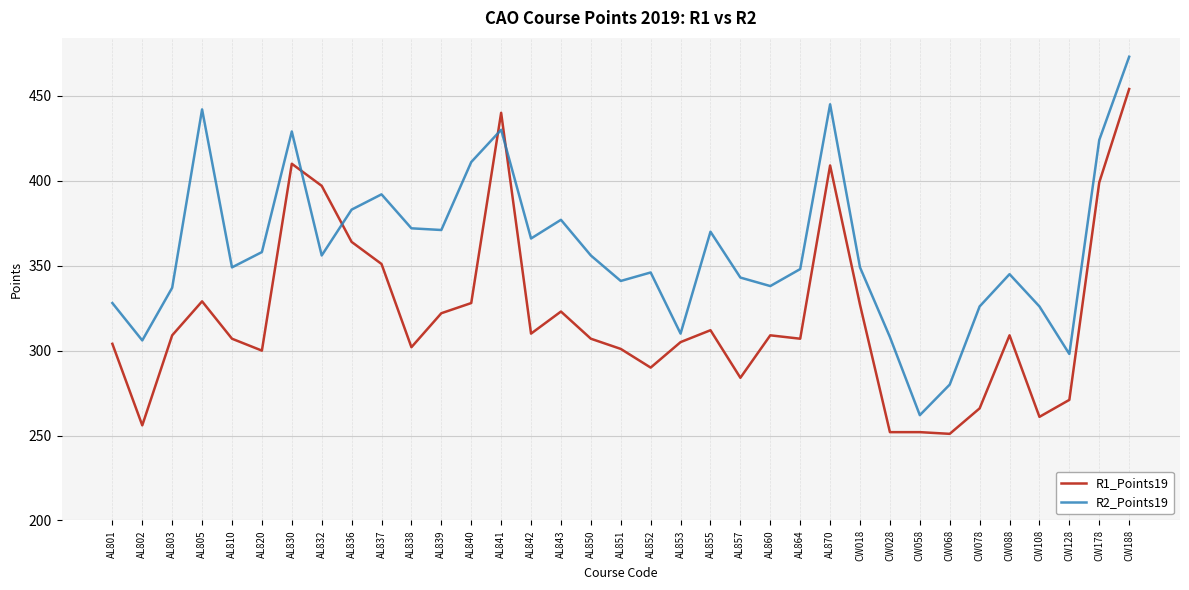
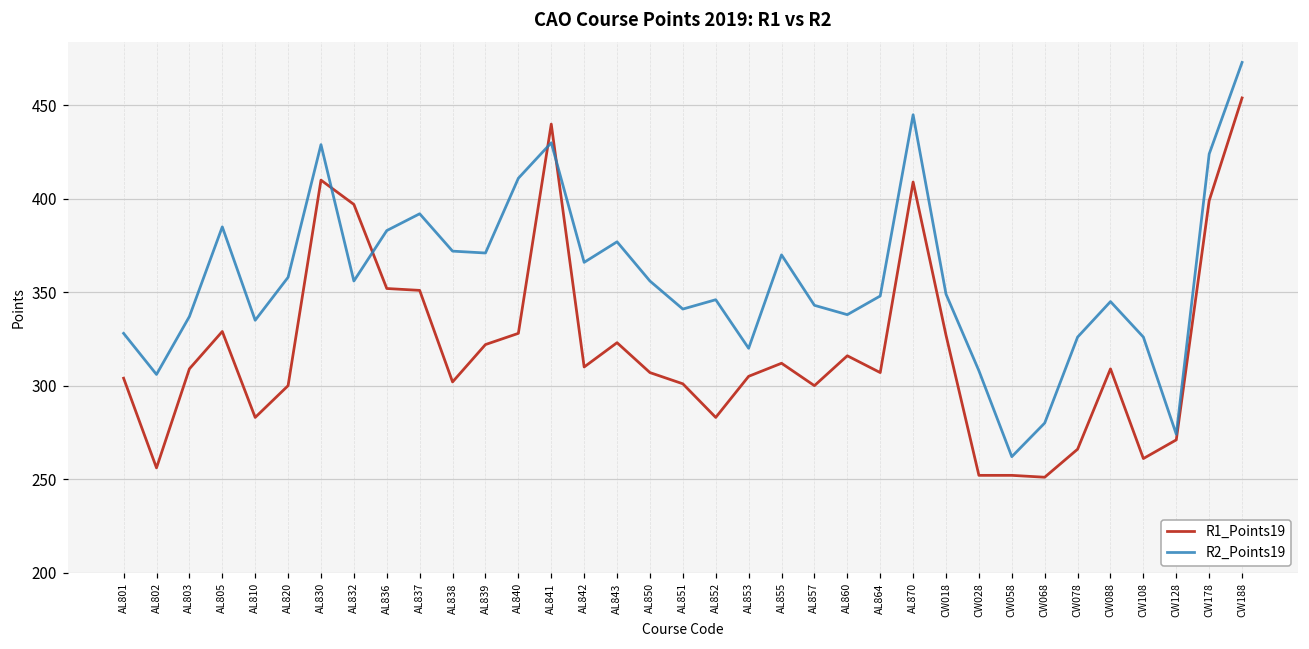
R2_Points19, AL805: 442 -> 385
R1_Points19, AL810: 307 -> 283
R2_Points19, AL810: 349 -> 335
R1_Points19, AL836: 364 -> 352
R1_Points19, AL852: 290 -> 283
R2_Points19, AL853: 310 -> 320
R1_Points19, AL857: 284 -> 300
R1_Points19, AL860: 309 -> 316
R2_Points19, CW128: 298 -> 274
